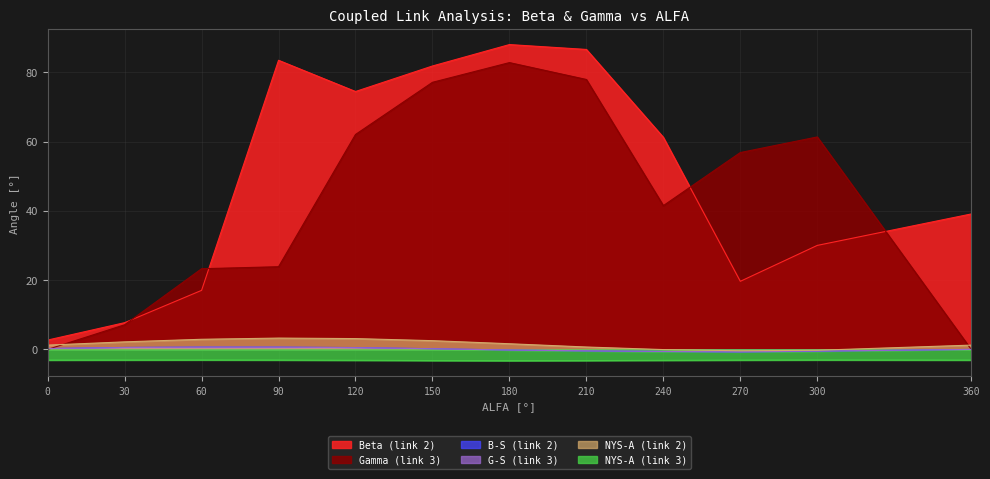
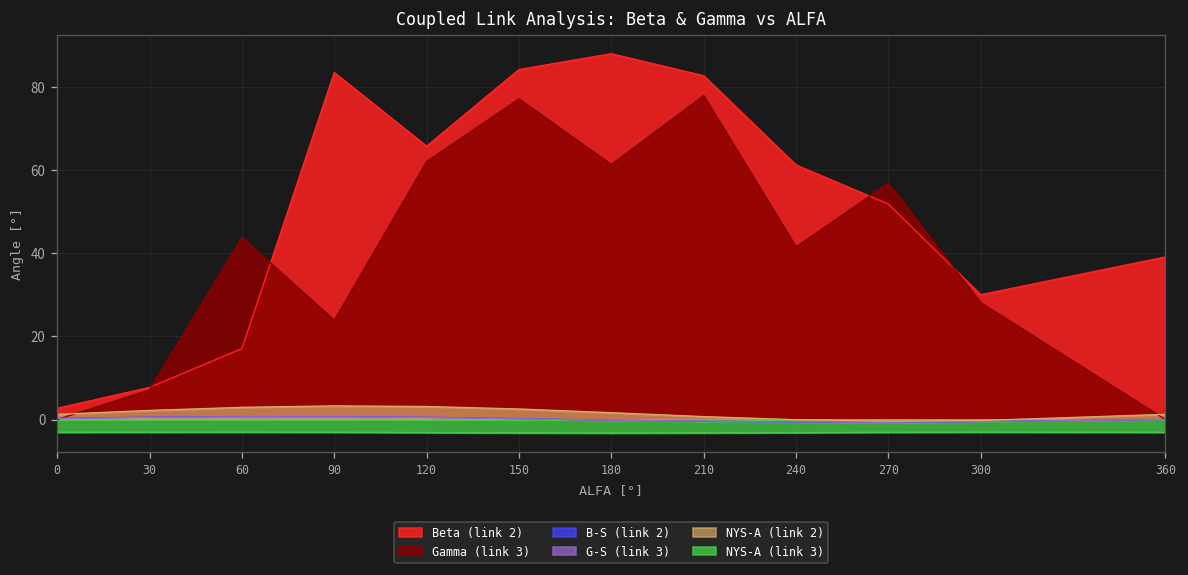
Gamma (link 3), 60: 23 -> 44
Beta (link 2), 120: 74 -> 66
Beta (link 2), 150: 82 -> 84
Gamma (link 3), 180: 83 -> 61
Beta (link 2), 210: 87 -> 83
Beta (link 2), 270: 20 -> 52
Gamma (link 3), 300: 61 -> 28
